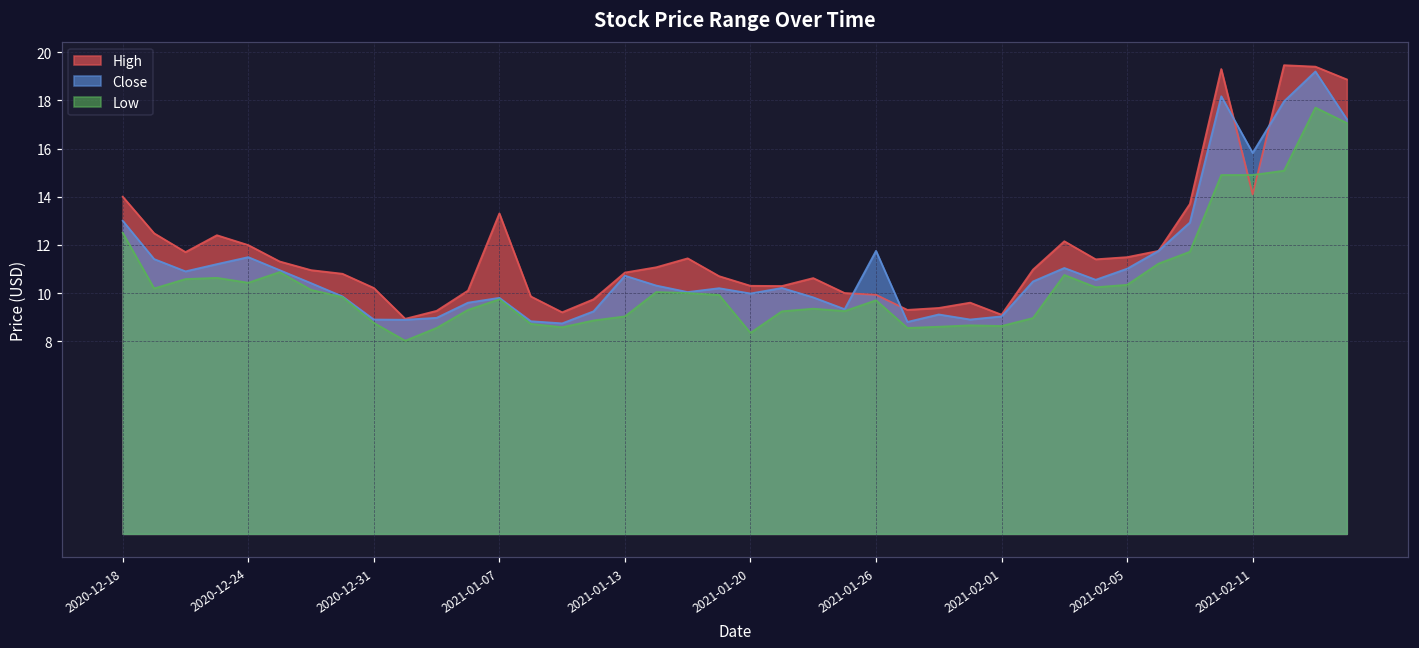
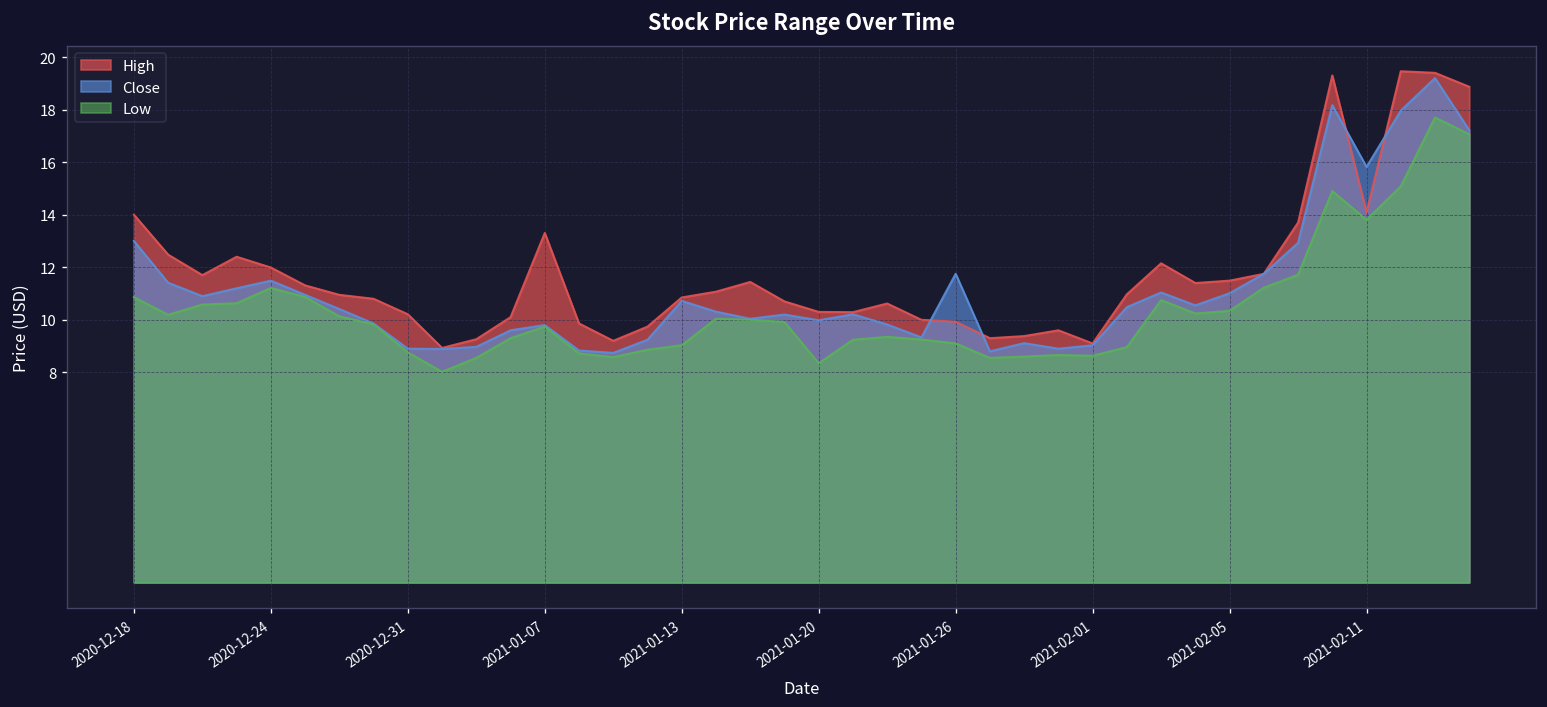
Low, 2020-12-18: 12.5 -> 10.9
Low, 2020-12-24: 10.4 -> 11.2
Low, 2021-01-26: 9.7 -> 9.1
Low, 2021-02-11: 14.9 -> 13.8
